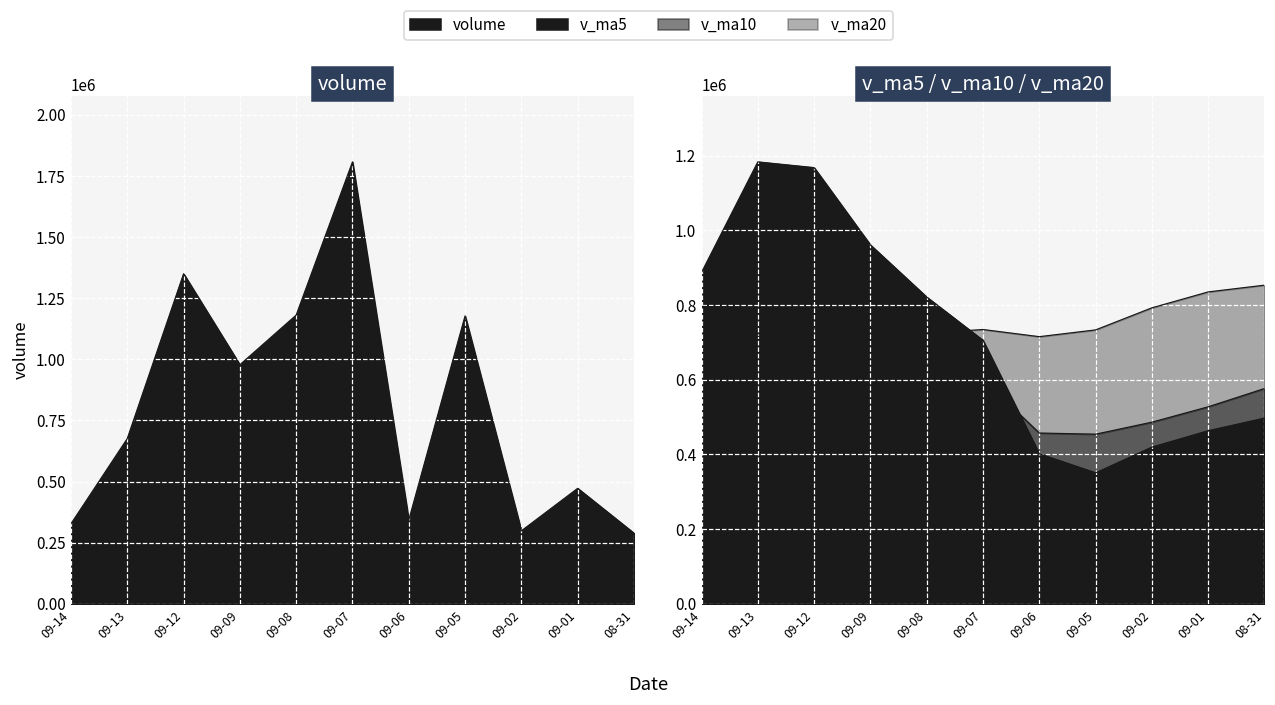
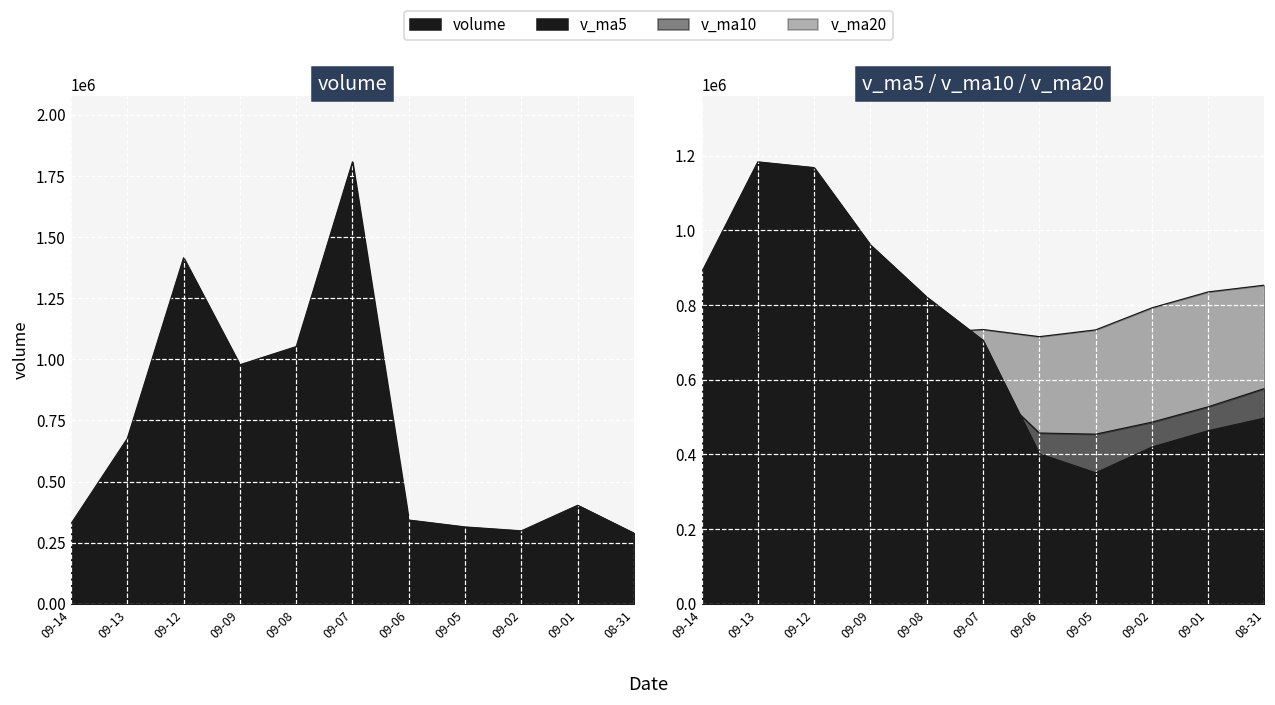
volume, 09-12: 1350000 -> 1420000
volume, 09-08: 1180000 -> 1050000
volume, 09-05: 1180000 -> 310000
volume, 09-01: 470000 -> 400000
